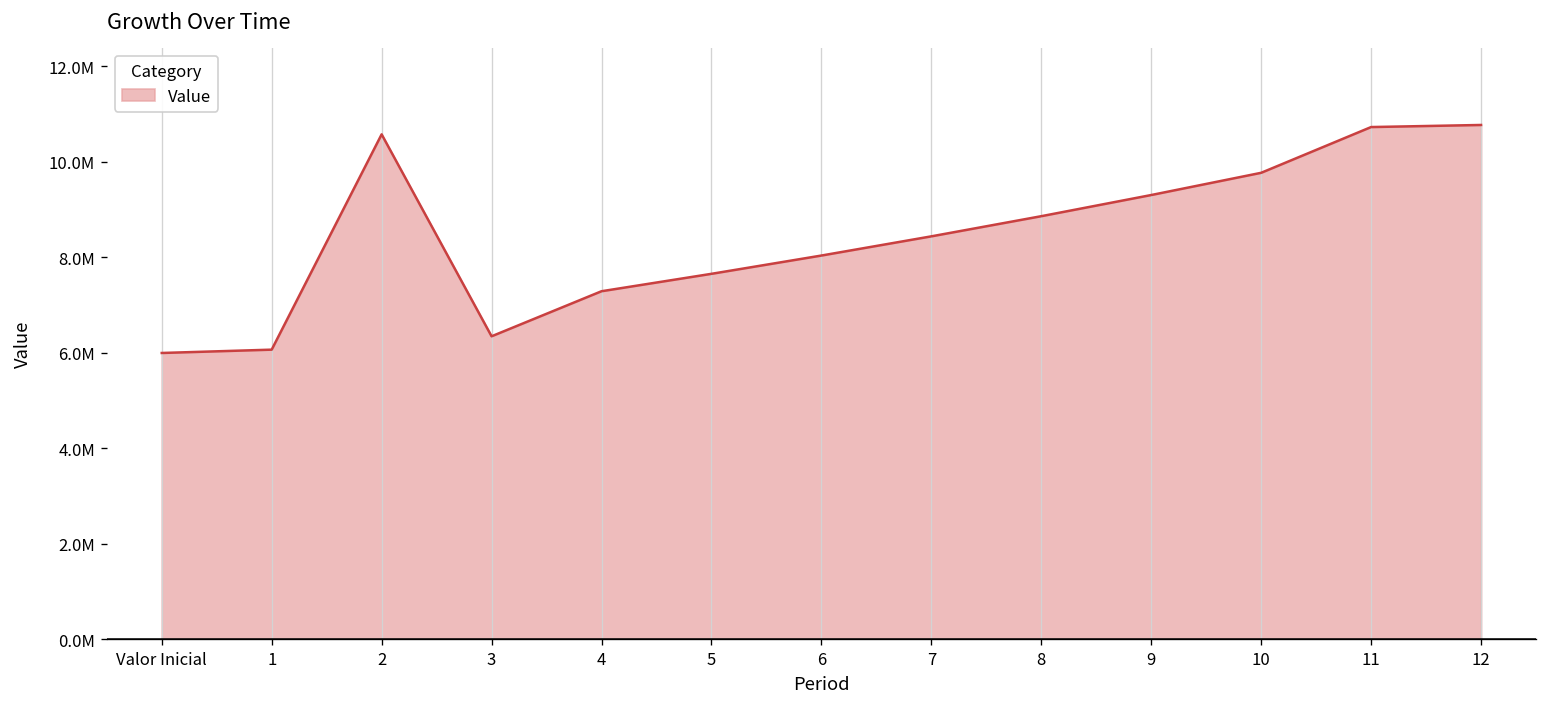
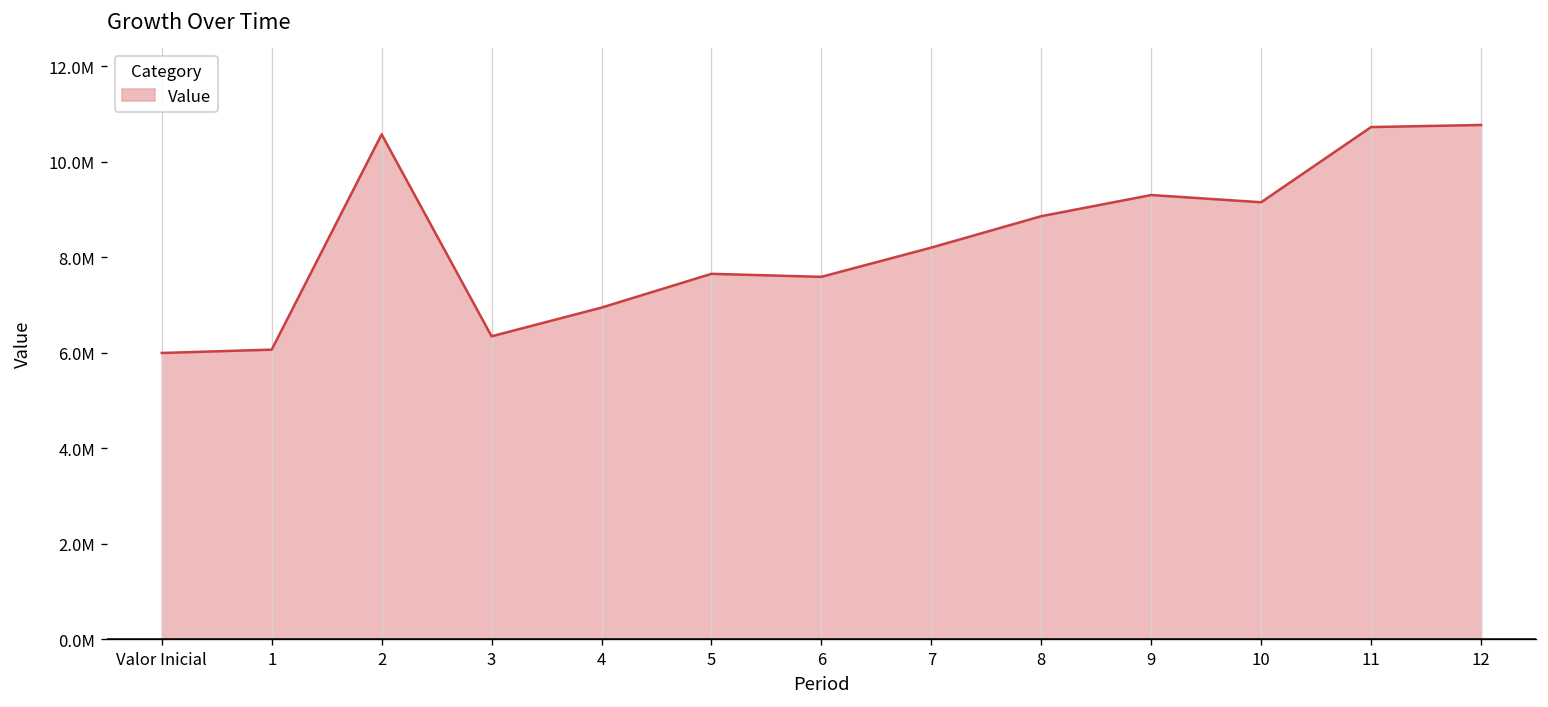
4: 7300000 -> 7000000
6: 8000000 -> 7600000
7: 8400000 -> 8200000
10: 9800000 -> 9200000
